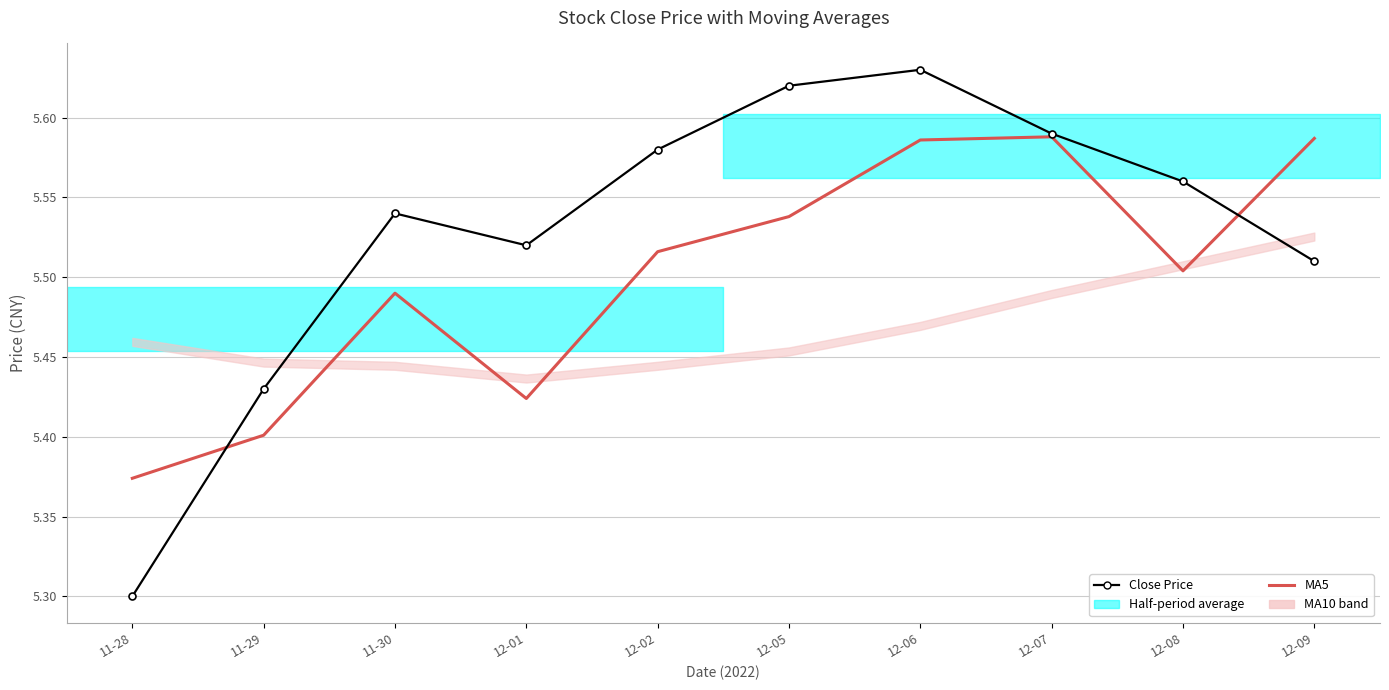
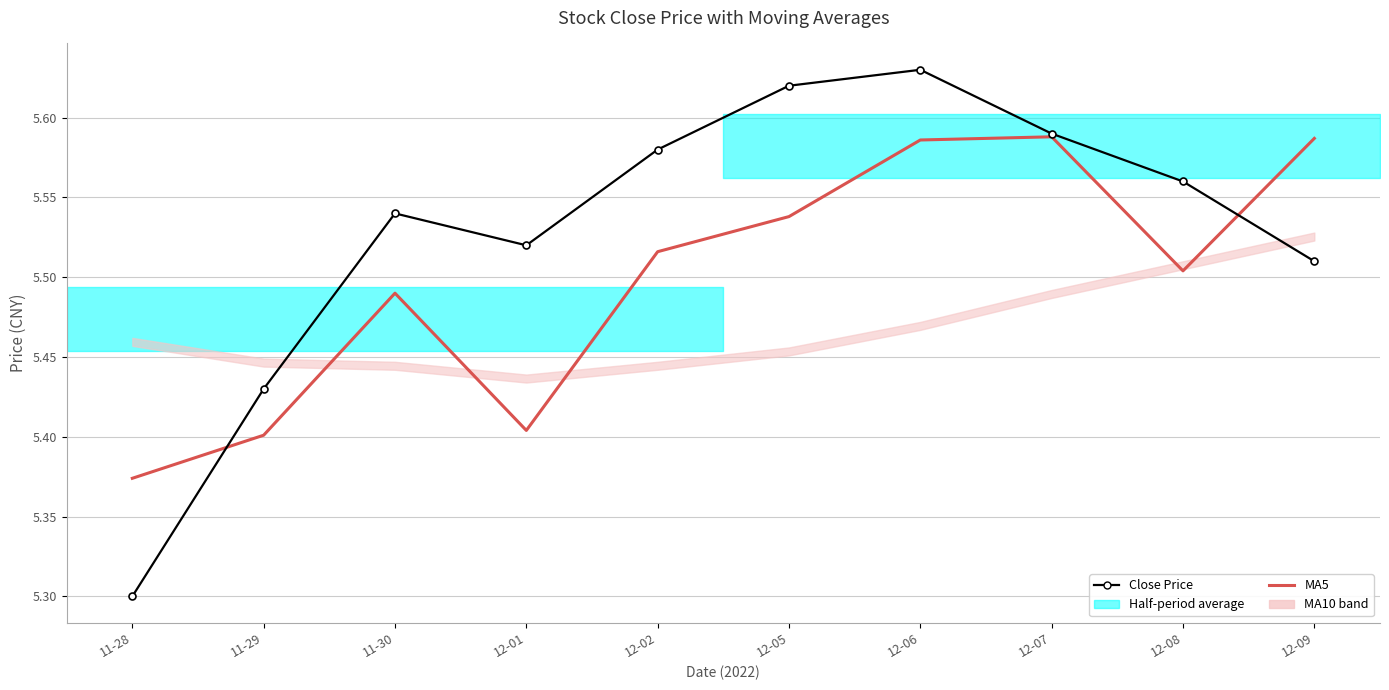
MA5, 12-01: 5.424 -> 5.404
